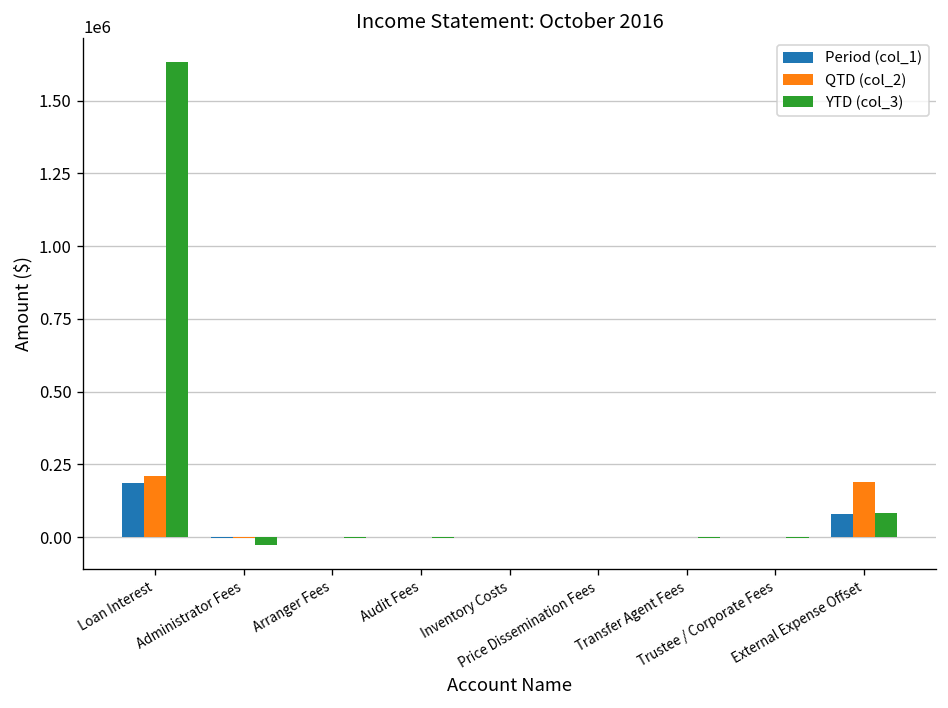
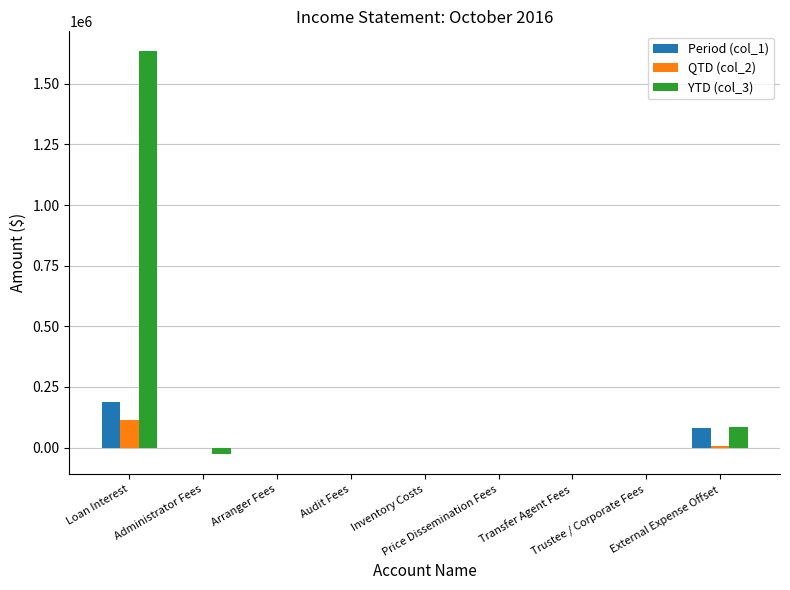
QTD (col_2), Loan Interest: 210000 -> 110000
QTD (col_2), External Expense Offset: 190000 -> 0
